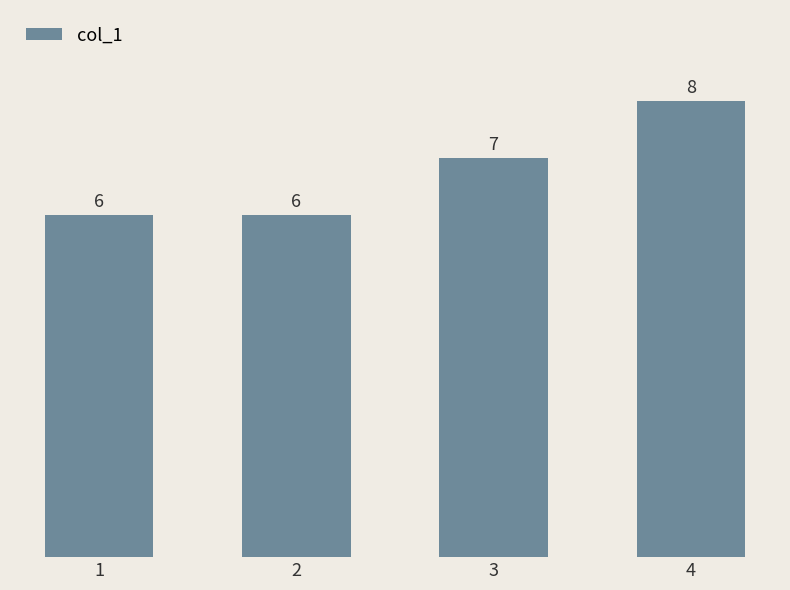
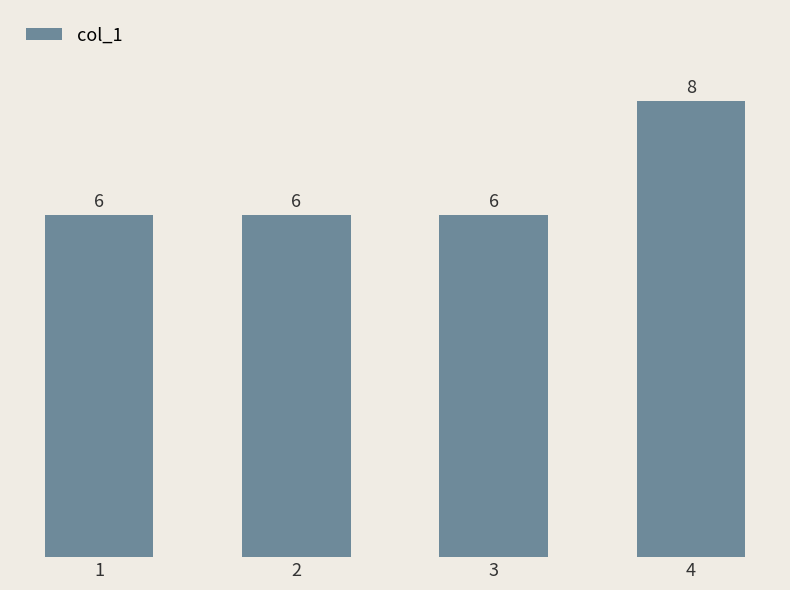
3: 7 -> 6
